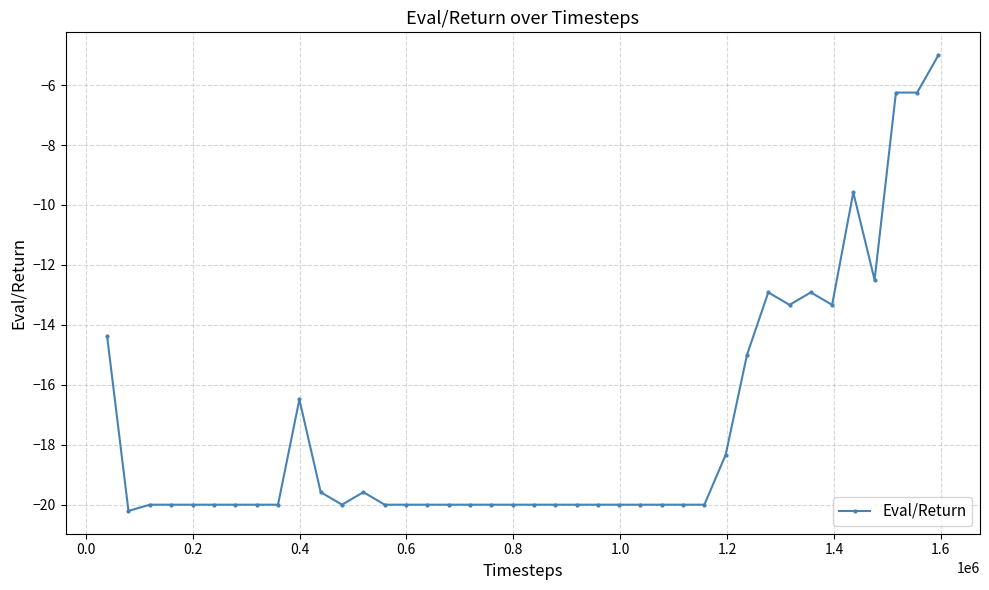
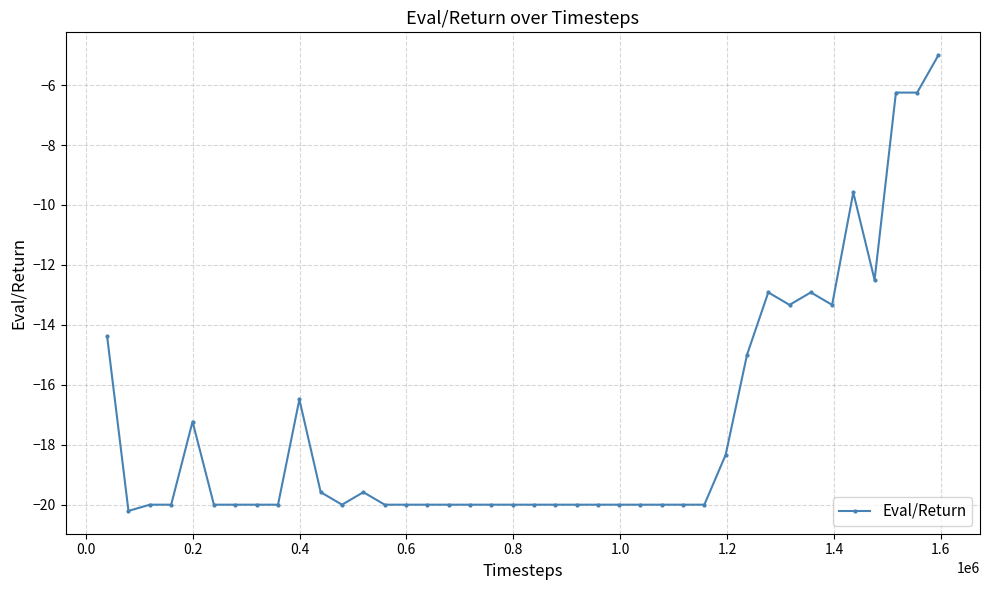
0.2: -20.0 -> -17.2
